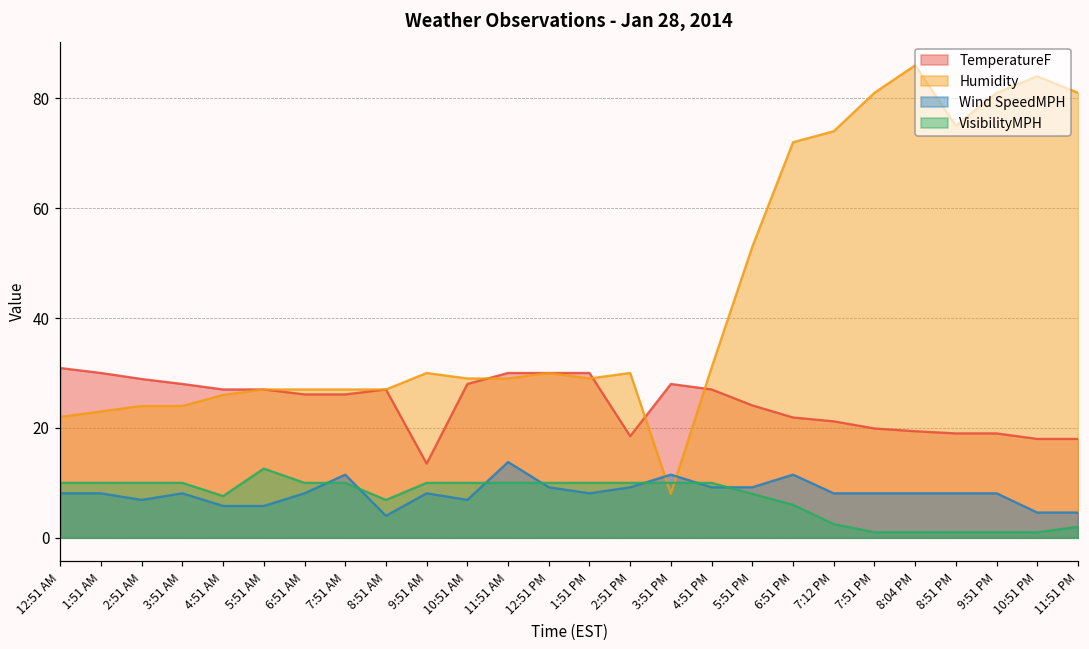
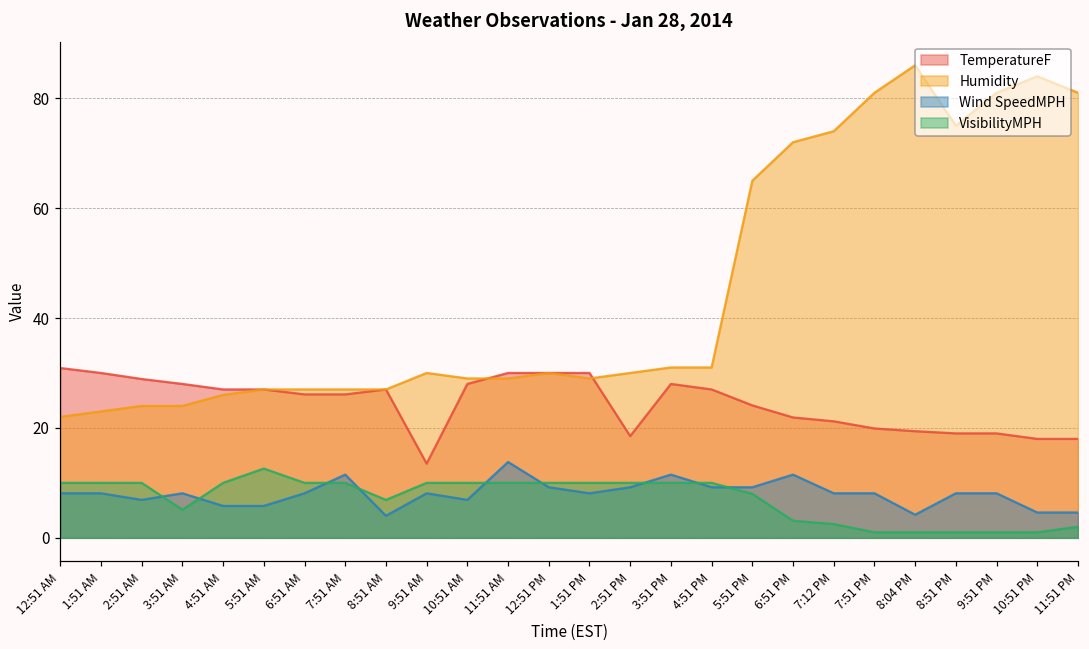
VisibilityMPH, 3:51 AM: 10 -> 5
VisibilityMPH, 4:51 AM: 8 -> 10
Humidity, 3:51 PM: 8 -> 31
Humidity, 5:51 PM: 53 -> 65
VisibilityMPH, 6:51 PM: 6 -> 3
Wind SpeedMPH, 8:04 PM: 8 -> 4
